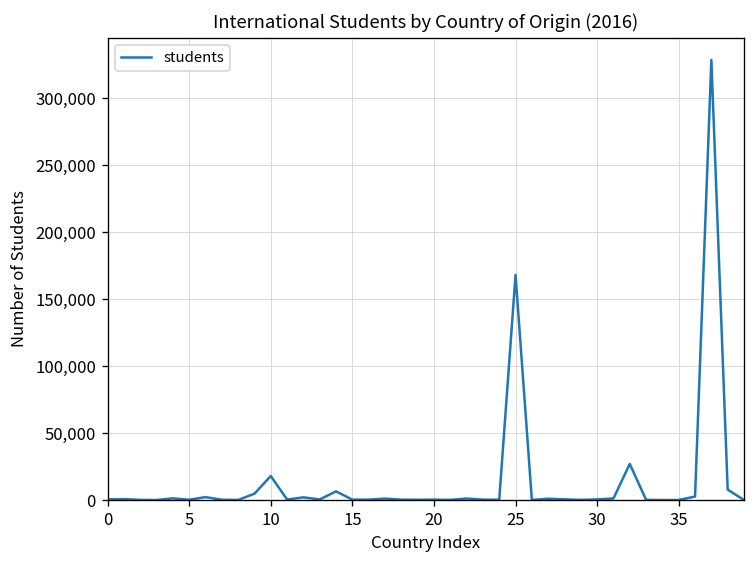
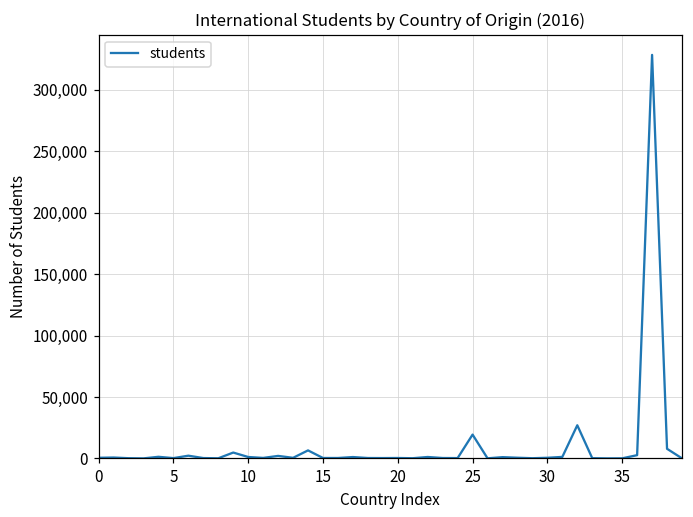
10: 18,000 -> 1,000
25: 168,000 -> 19,000
